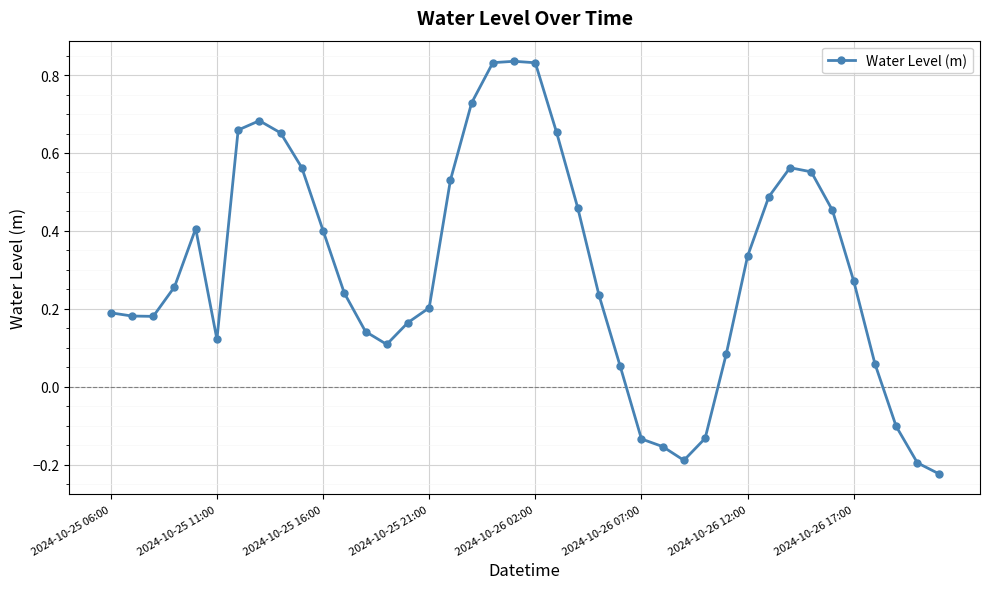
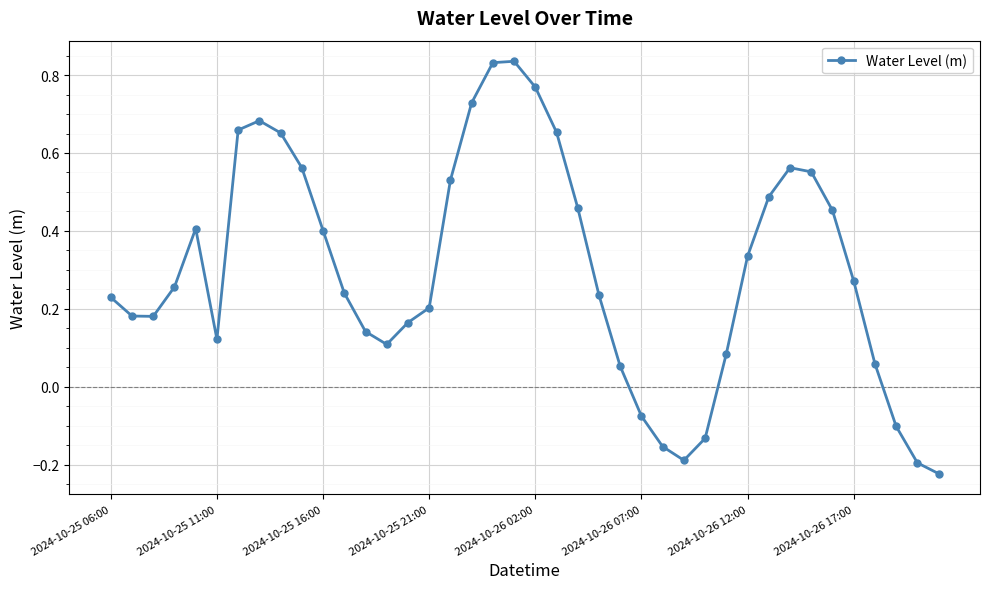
2024-10-25 06:00: 0.19 -> 0.23
2024-10-26 02:00: 0.83 -> 0.77
2024-10-26 07:00: -0.13 -> -0.08
